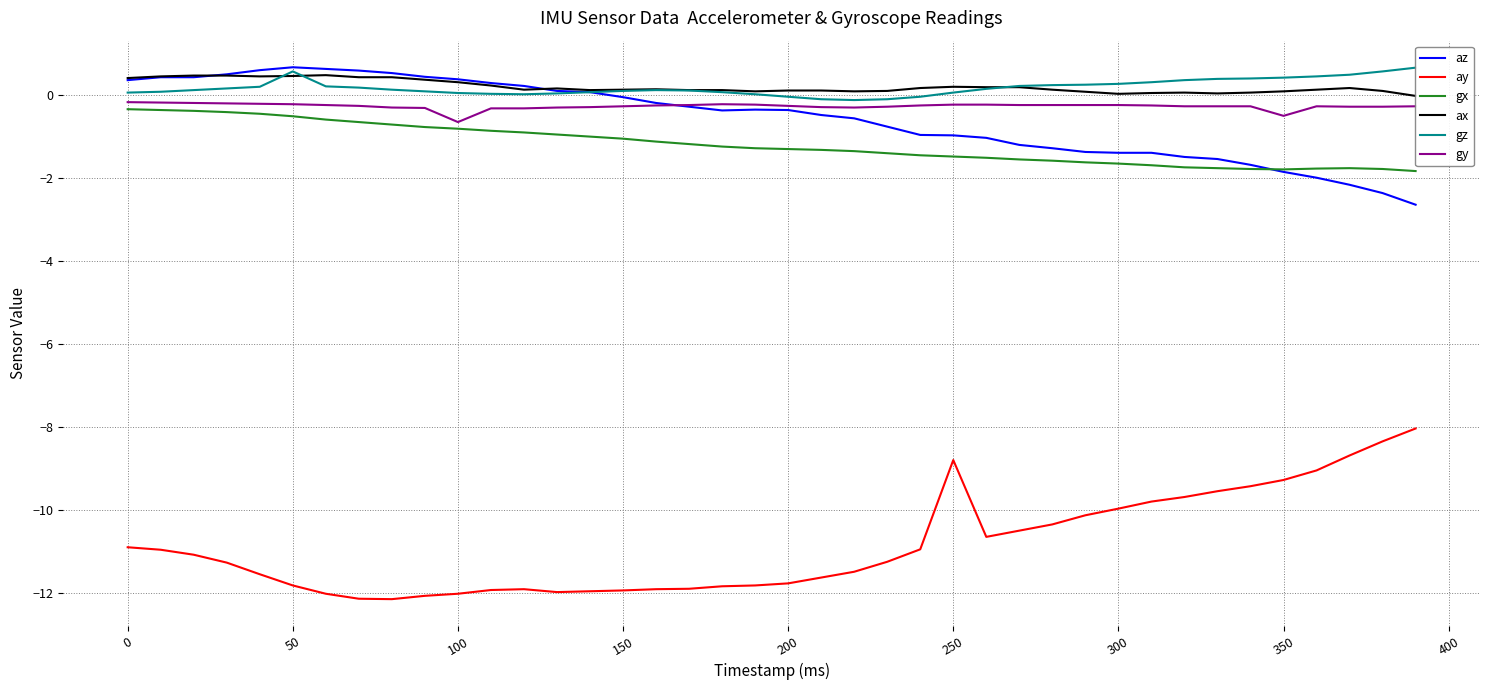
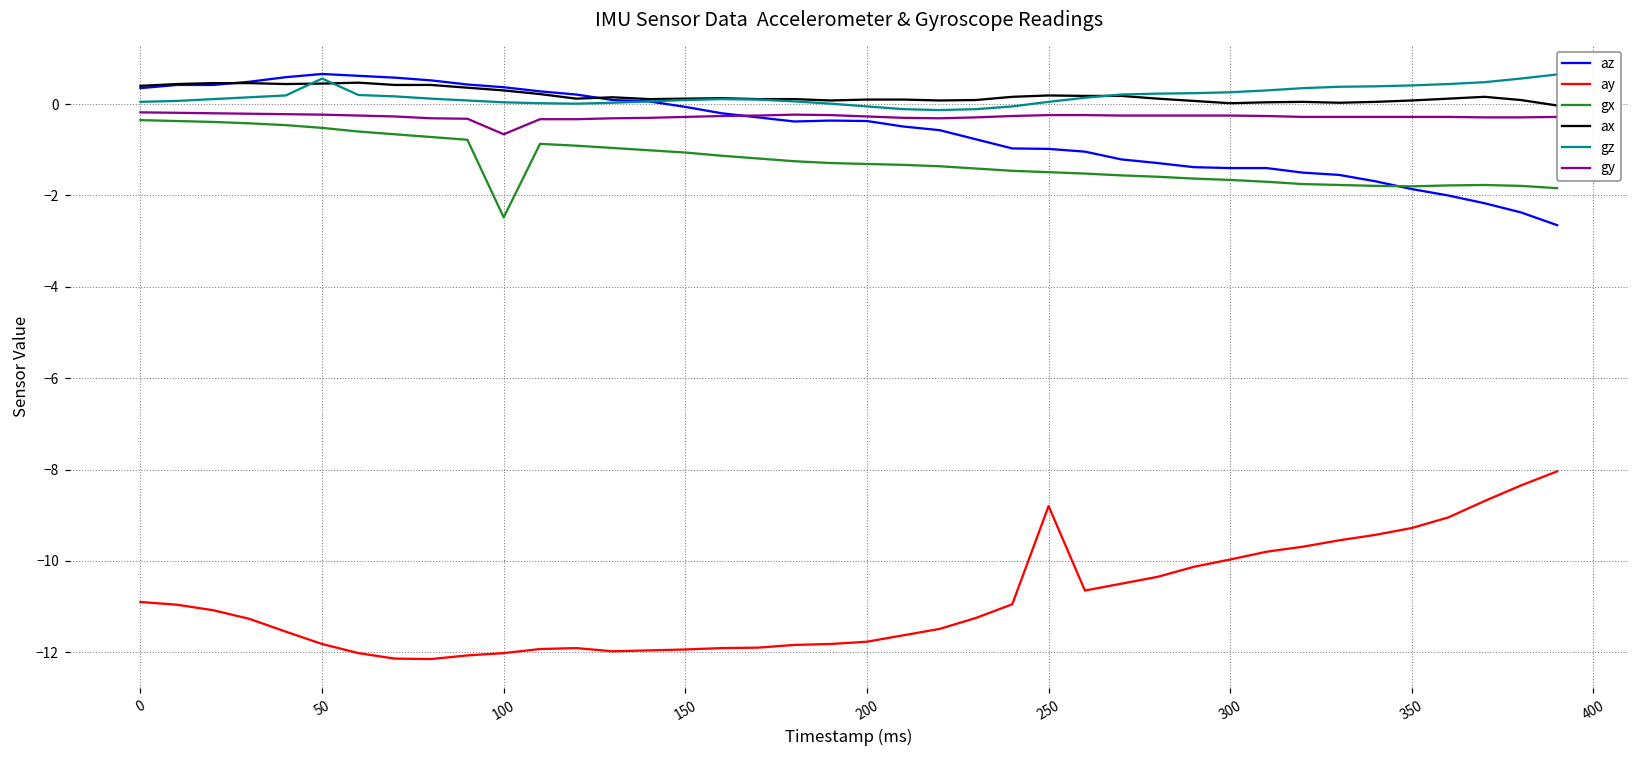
gx, 100: -0.8 -> -2.5
gy, 350: -0.5 -> -0.3
